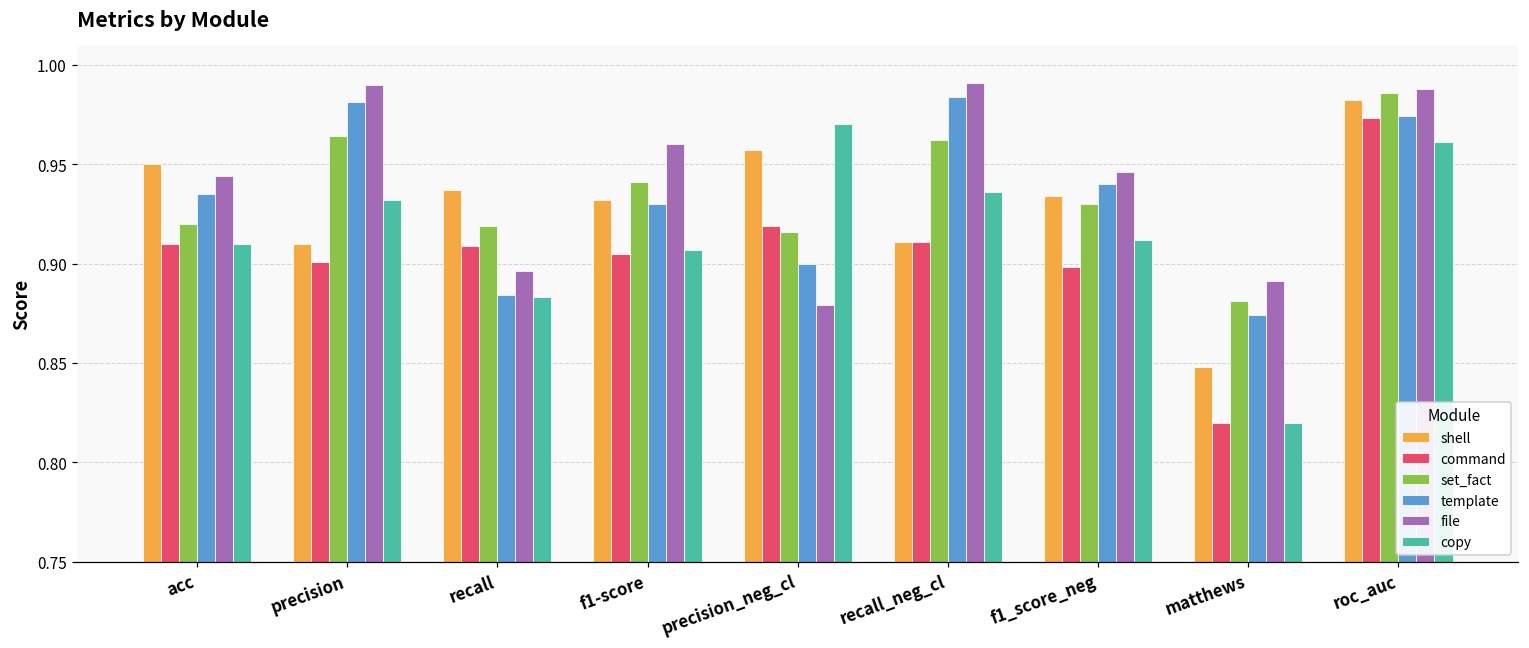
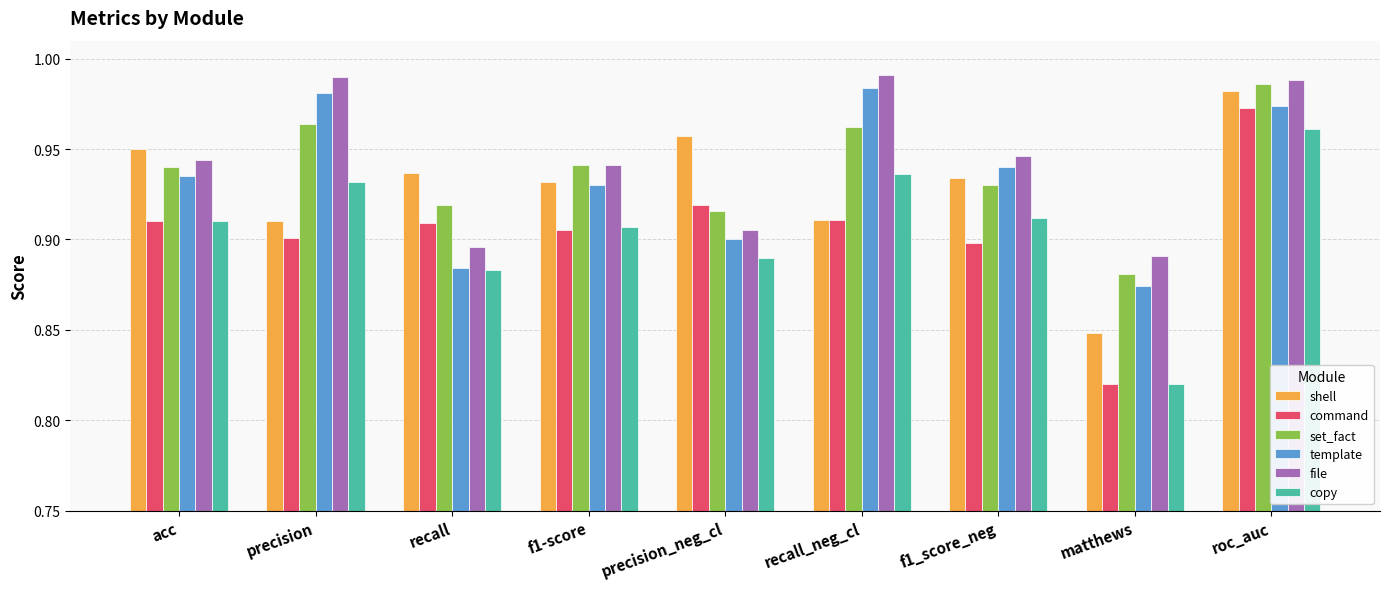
set_fact, acc: 0.92 -> 0.94
file, f1-score: 0.960 -> 0.941
file, precision_neg_cl: 0.879 -> 0.905
copy, precision_neg_cl: 0.97 -> 0.89
